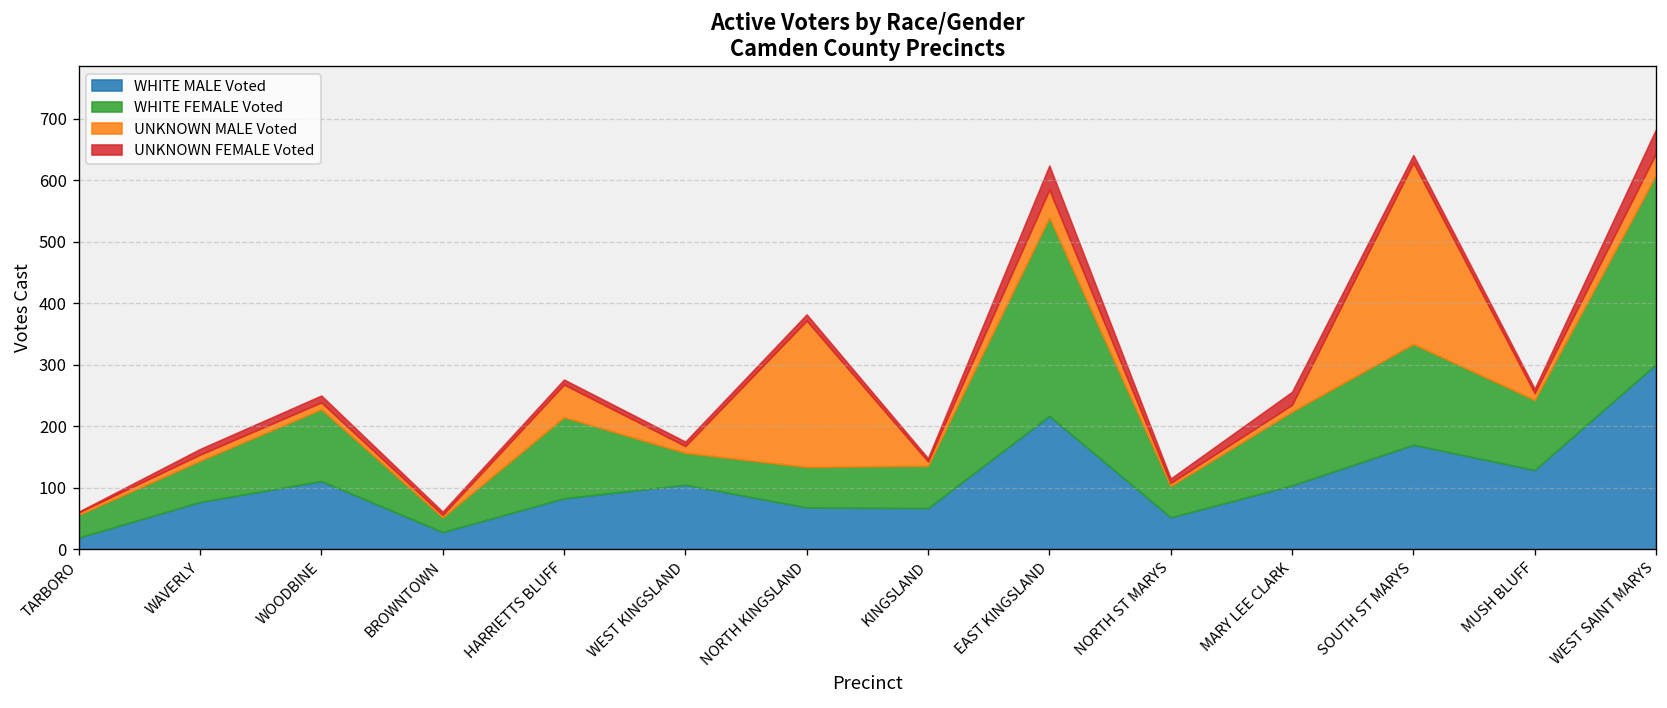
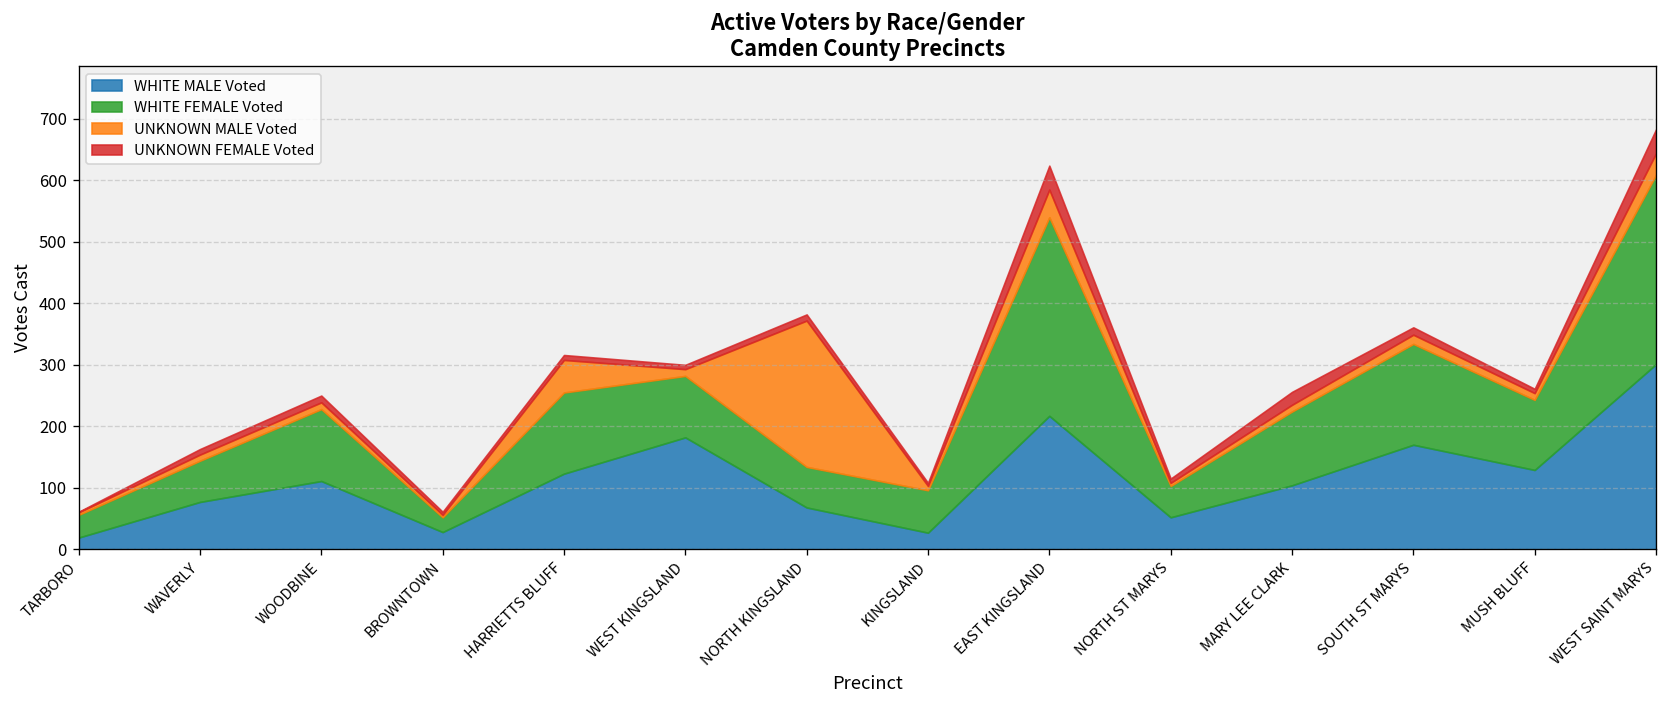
WHITE MALE Voted, HARRIETTS BLUFF: 80 -> 120
WHITE MALE Voted, WEST KINGSLAND: 110 -> 180
WHITE FEMALE Voted, WEST KINGSLAND: 50 -> 100
WHITE MALE Voted, KINGSLAND: 70 -> 30
UNKNOWN MALE Voted, SOUTH ST MARYS: 300 -> 20
